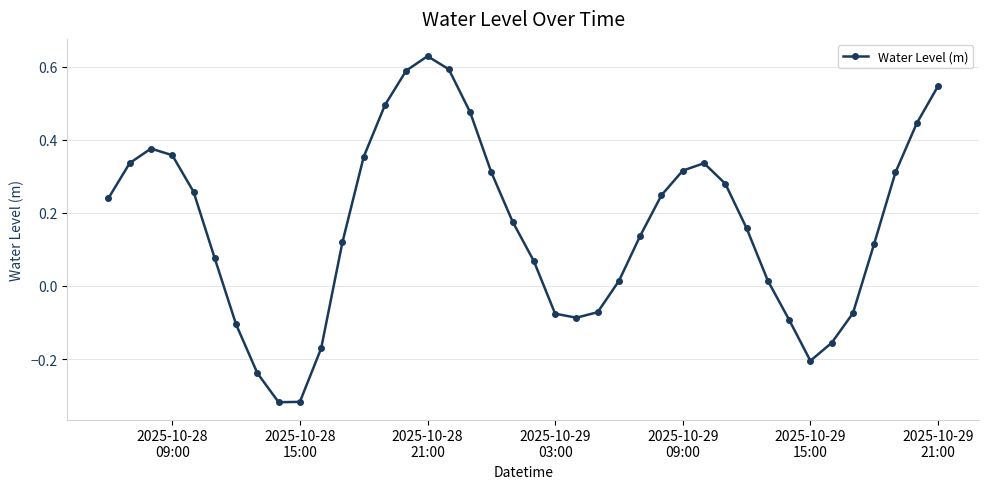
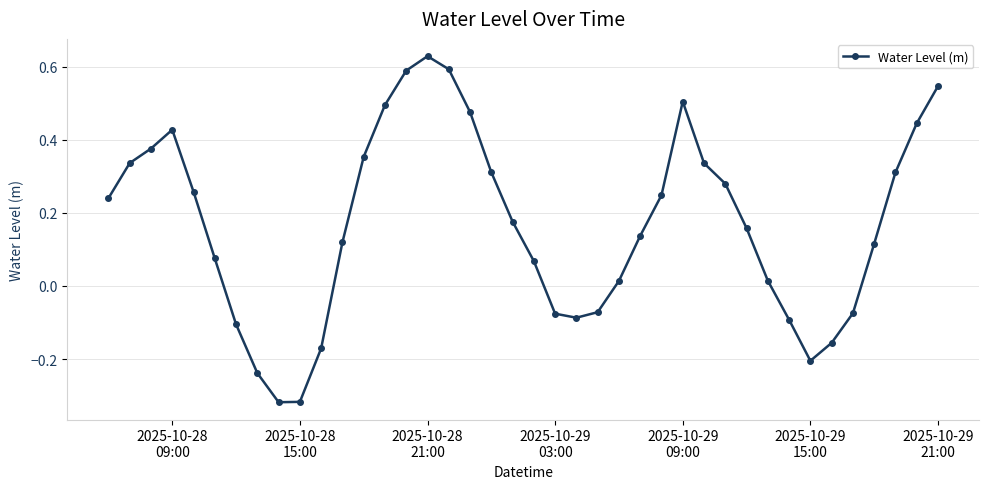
2025-10-28 09:00: 0.36 -> 0.43
2025-10-29 09:00: 0.32 -> 0.50
